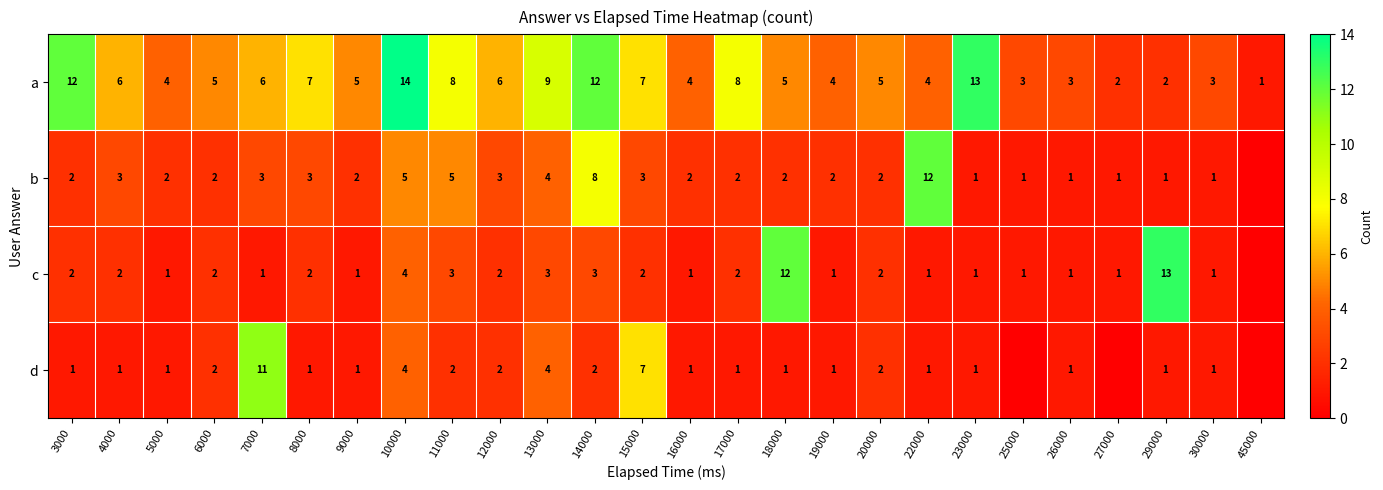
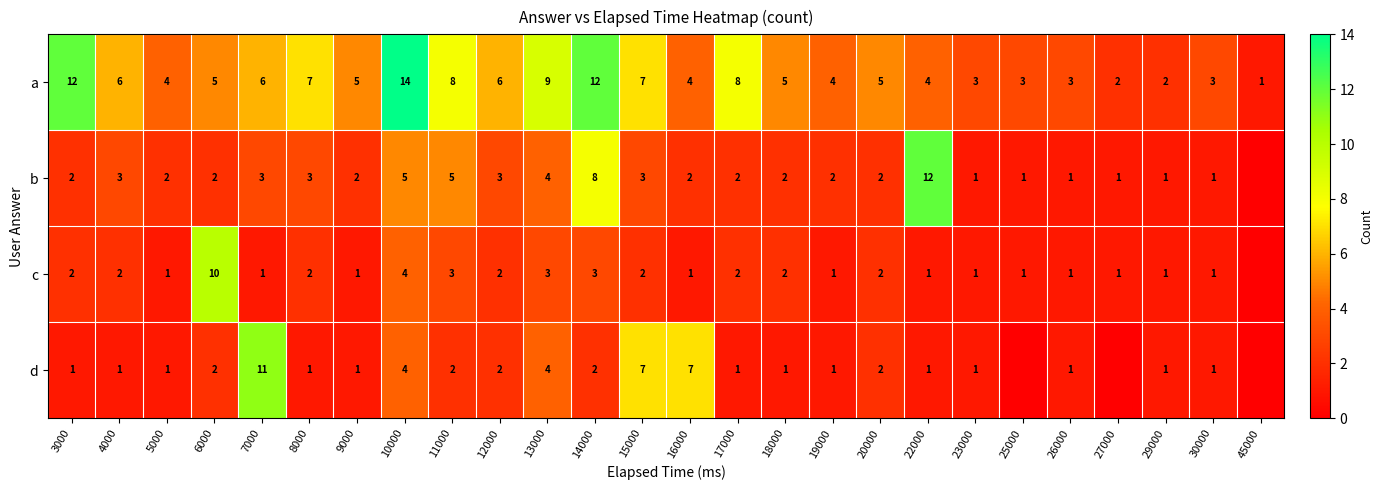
a, 23000: 13 -> 3
c, 6000: 2 -> 10
c, 18000: 12 -> 2
c, 29000: 13 -> 1
d, 16000: 1 -> 7
